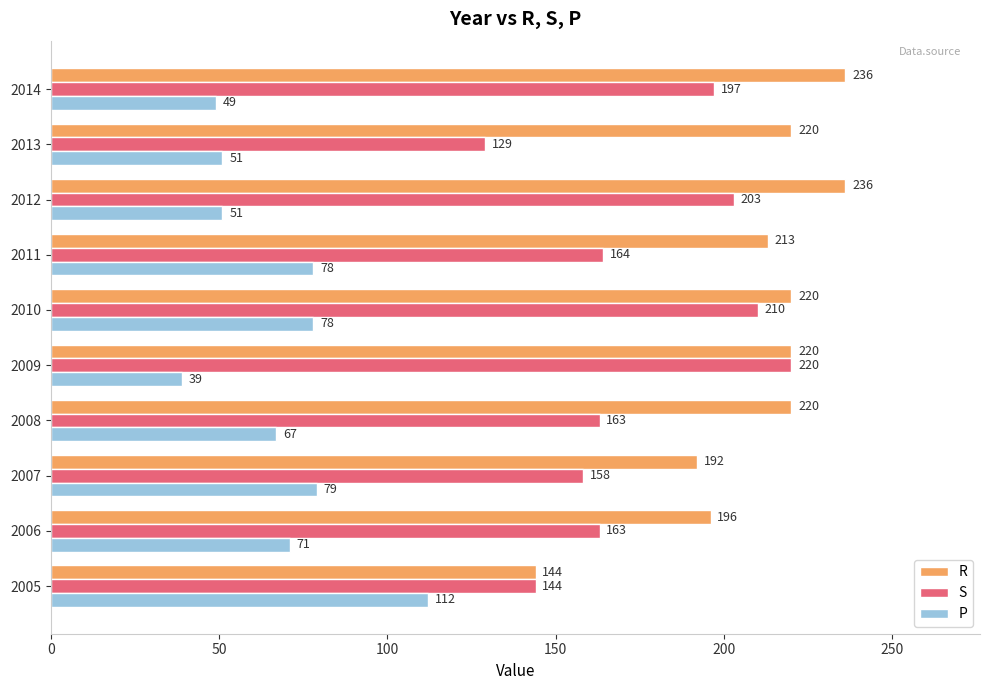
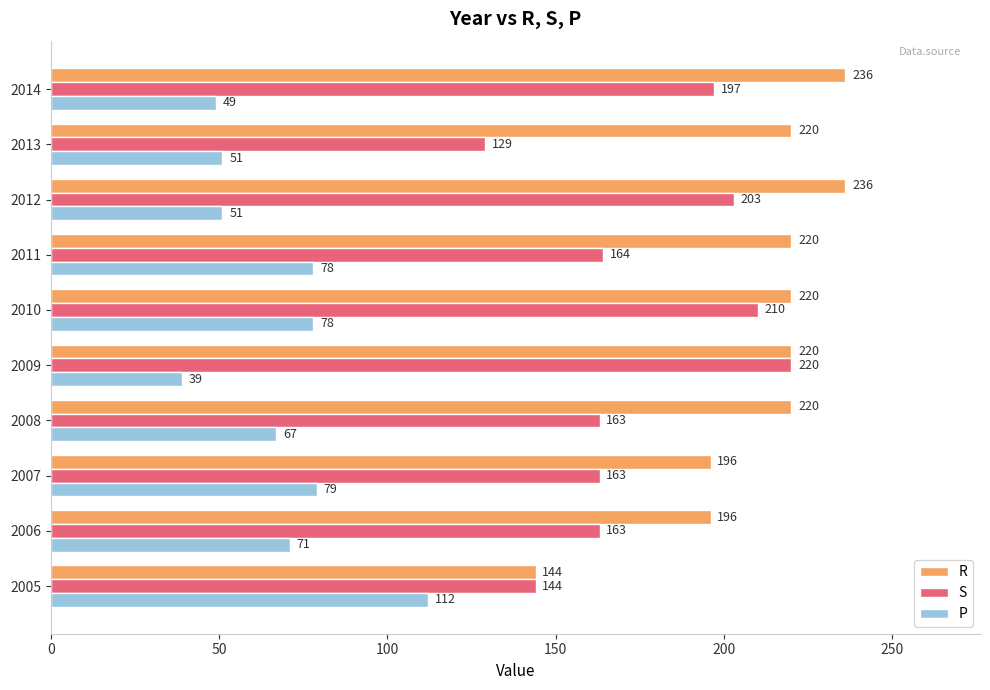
R, 2011: 213 -> 220
R, 2007: 192 -> 196
S, 2007: 158 -> 163
